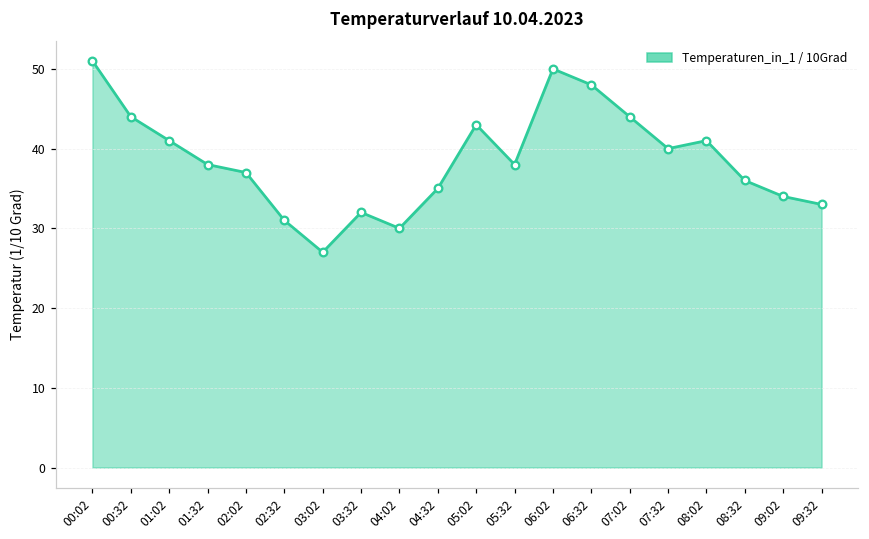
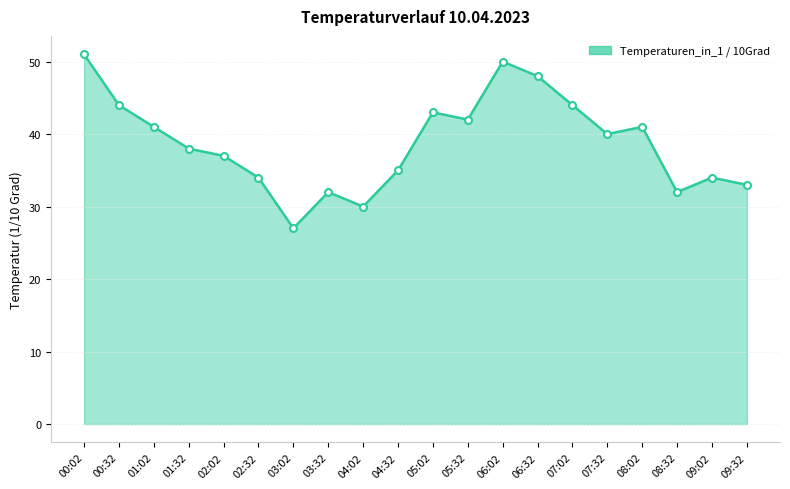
02:32: 31 -> 34
05:32: 38 -> 42
08:32: 36 -> 32
